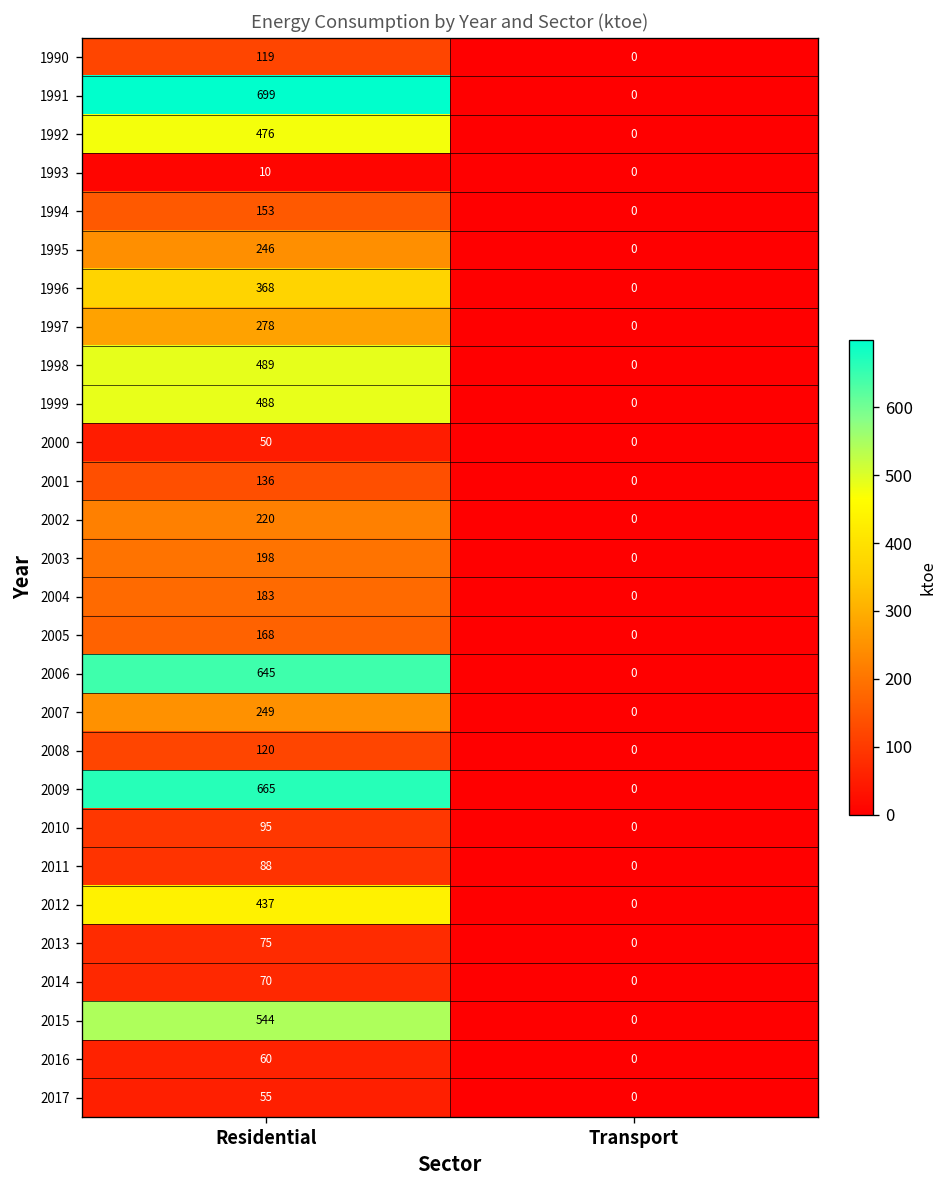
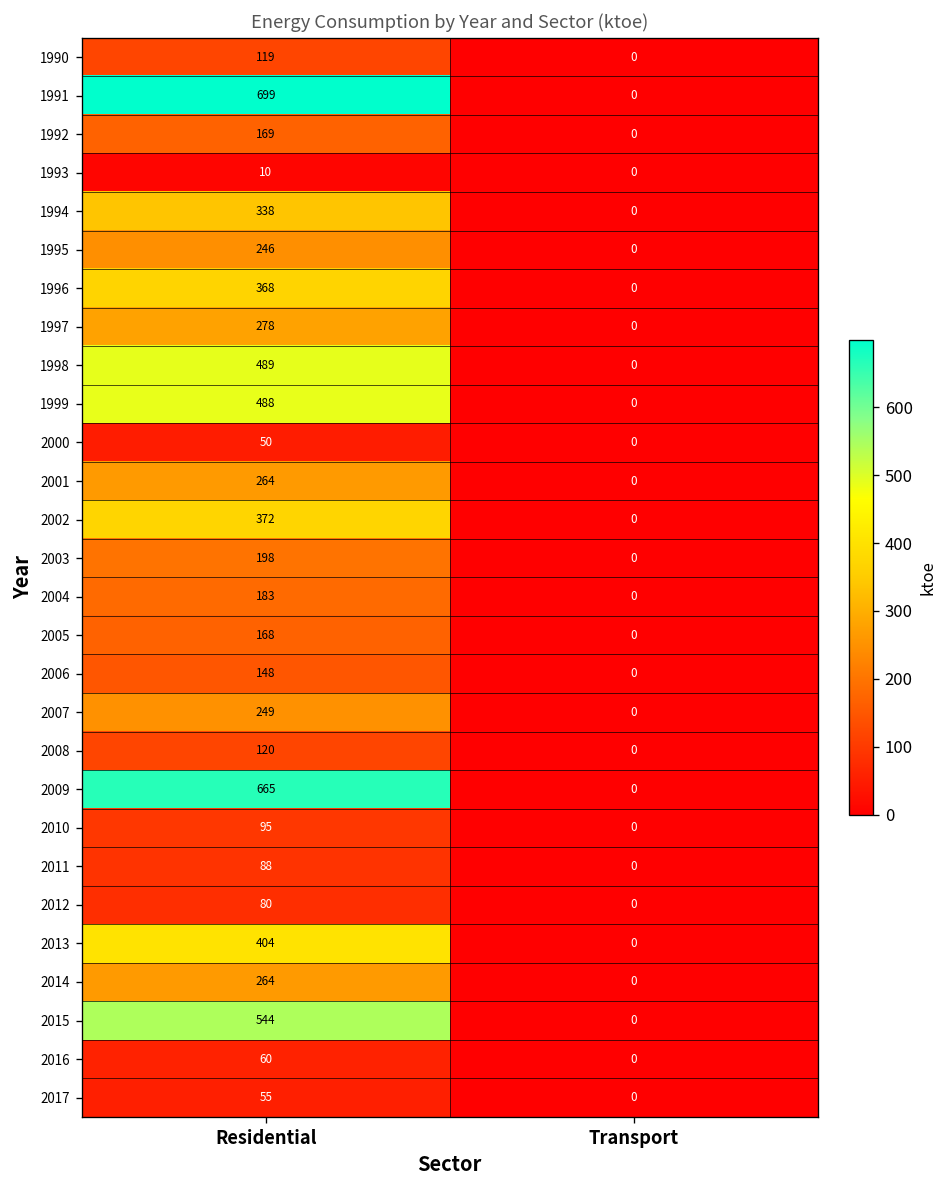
1992, Residential: 476 -> 169
1994, Residential: 153 -> 338
2001, Residential: 136 -> 264
2002, Residential: 220 -> 372
2006, Residential: 645 -> 148
2012, Residential: 437 -> 80
2013, Residential: 75 -> 404
2014, Residential: 70 -> 264
